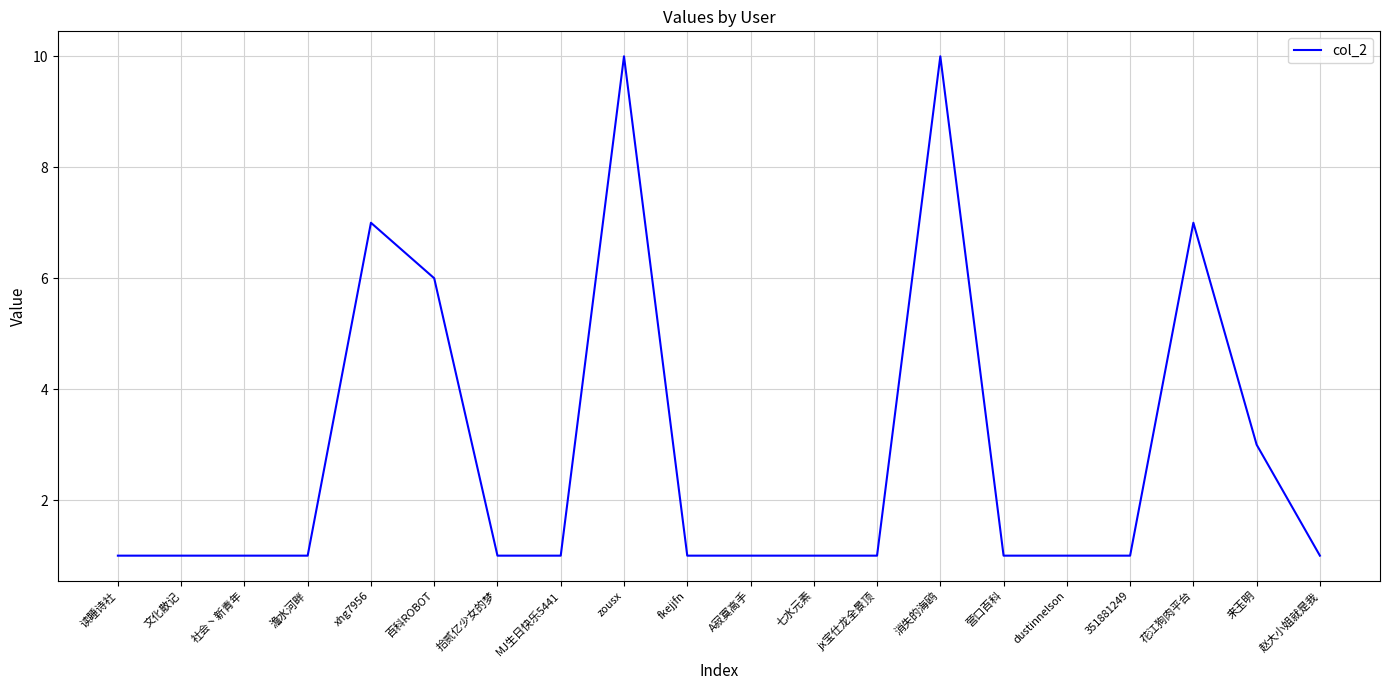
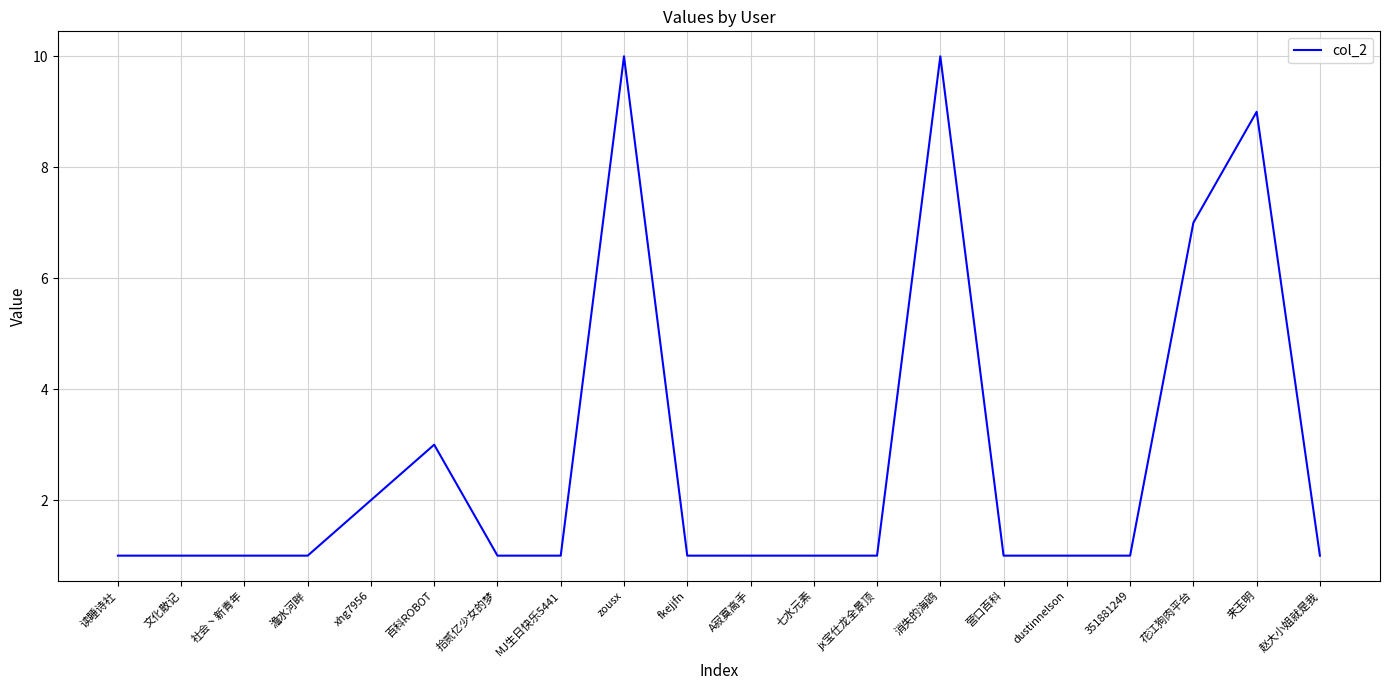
xhg7956: 7 -> 2
百科ROBOT: 6 -> 3
来玉明: 3 -> 9
